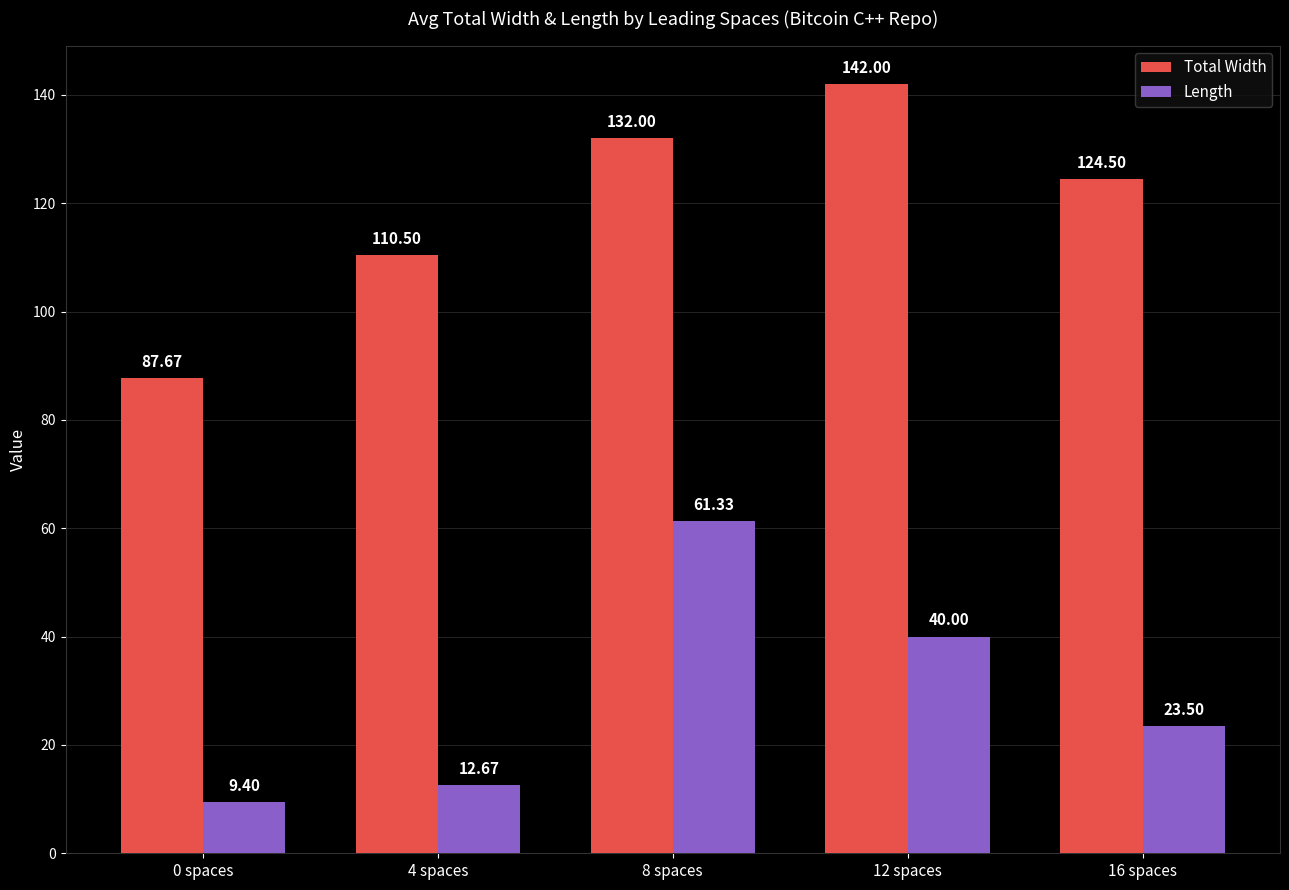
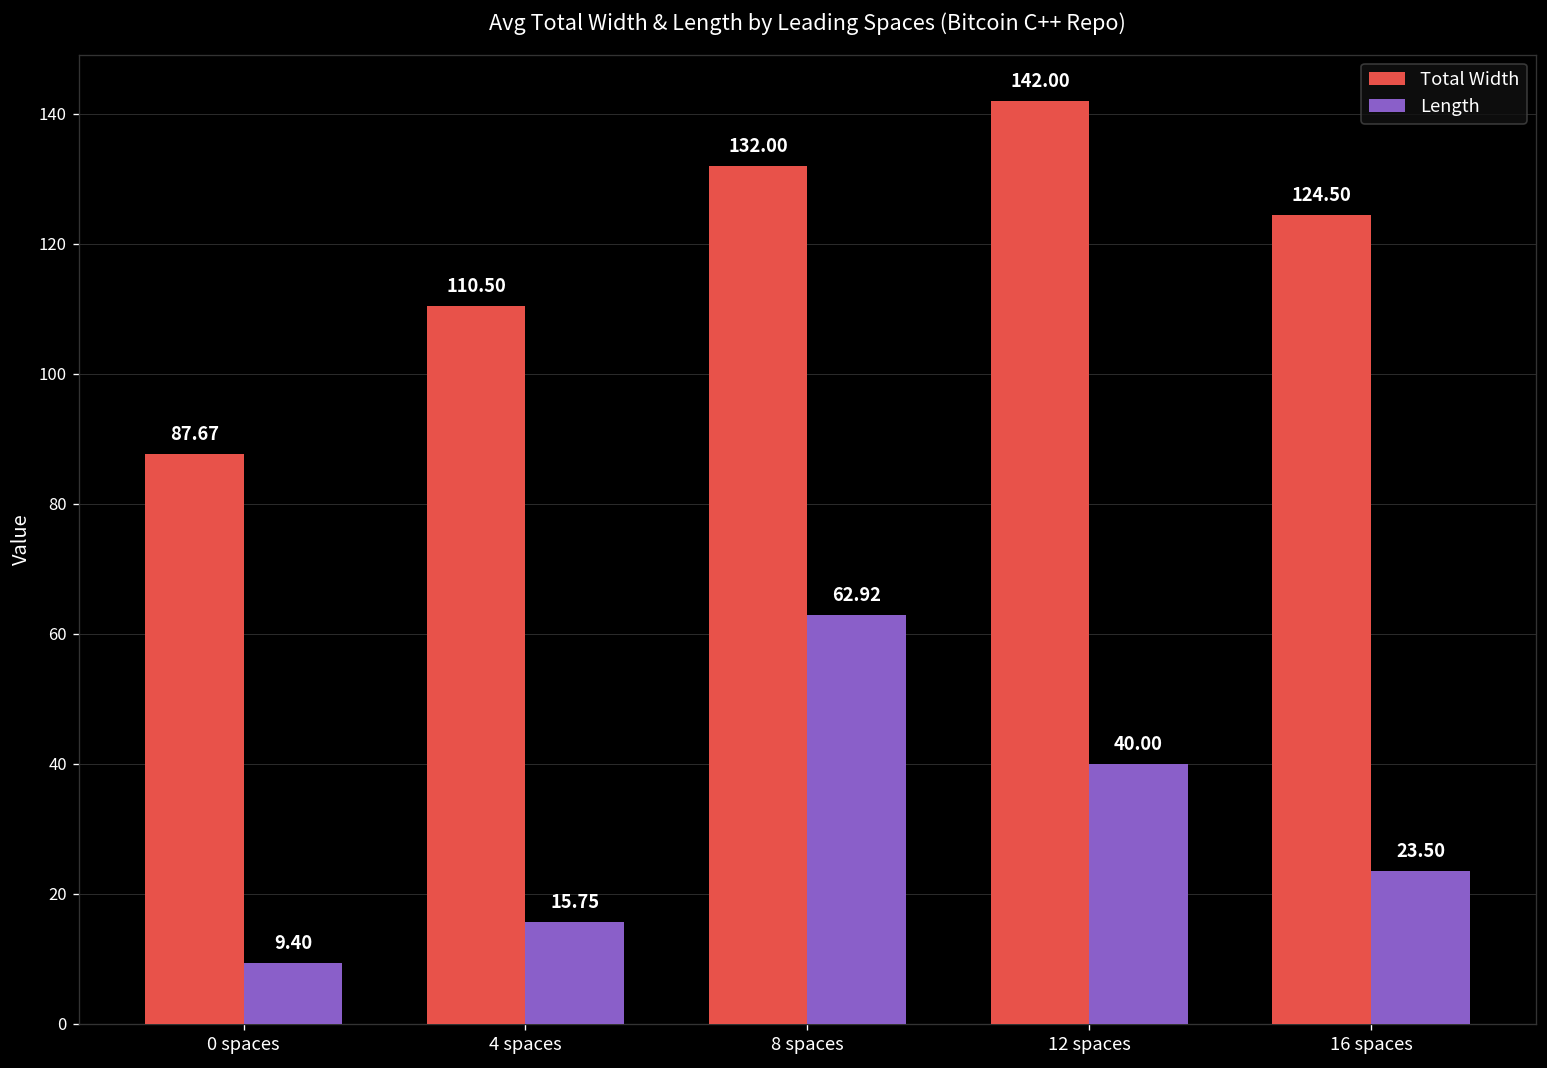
Length, 4 spaces: 12.67 -> 15.75
Length, 8 spaces: 61.33 -> 62.92
